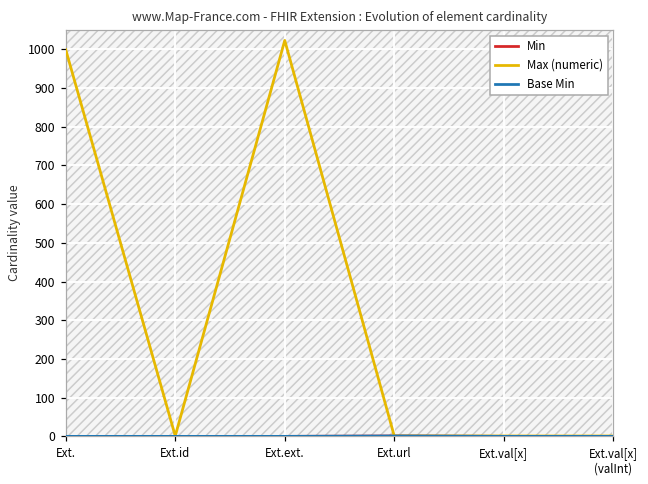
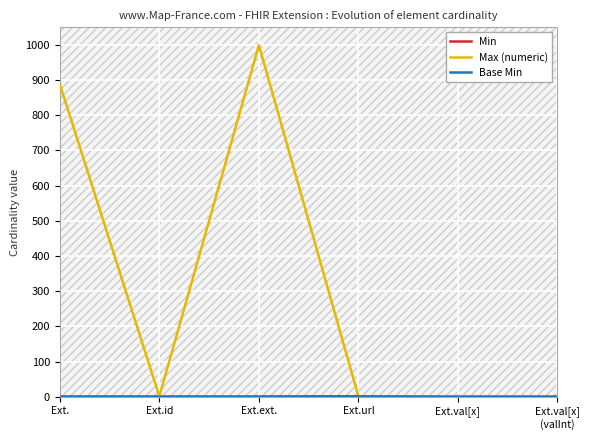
Max (numeric), Ext.: 1000 -> 890
Max (numeric), Ext.ext.: 1020 -> 1000
